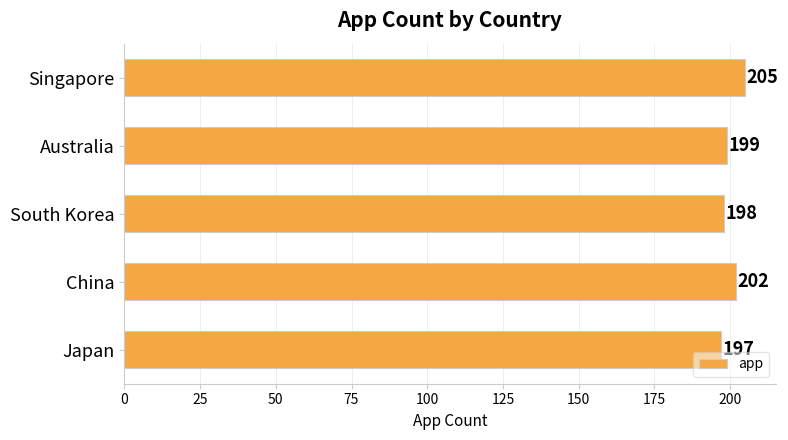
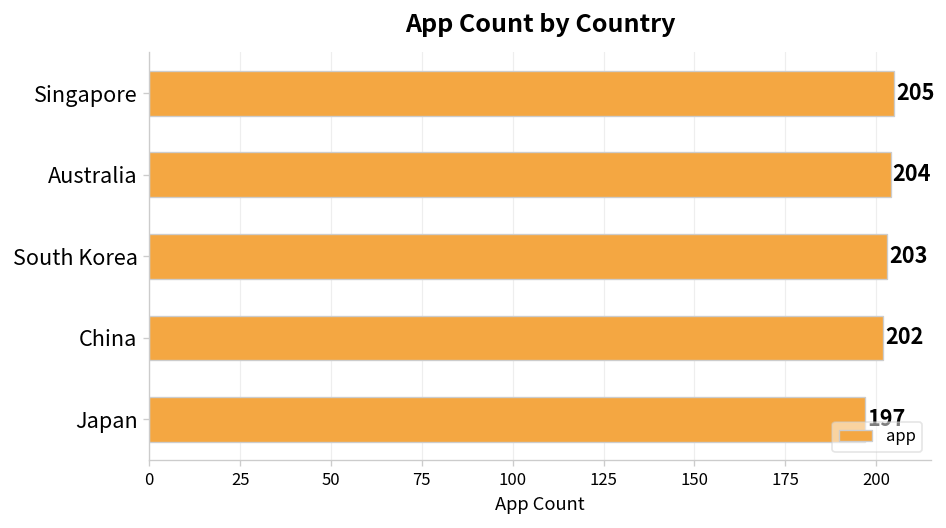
Australia: 199 -> 204
South Korea: 198 -> 203
